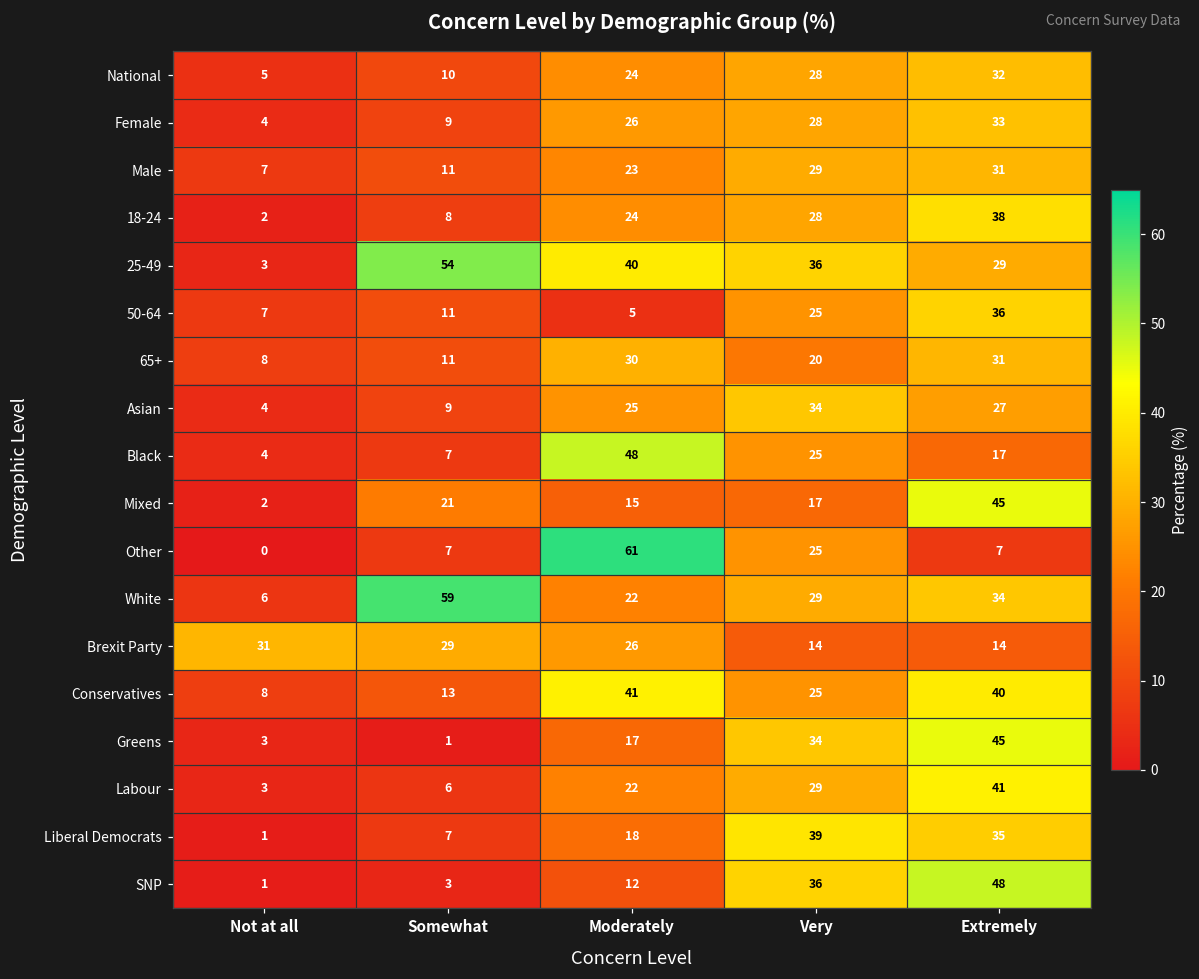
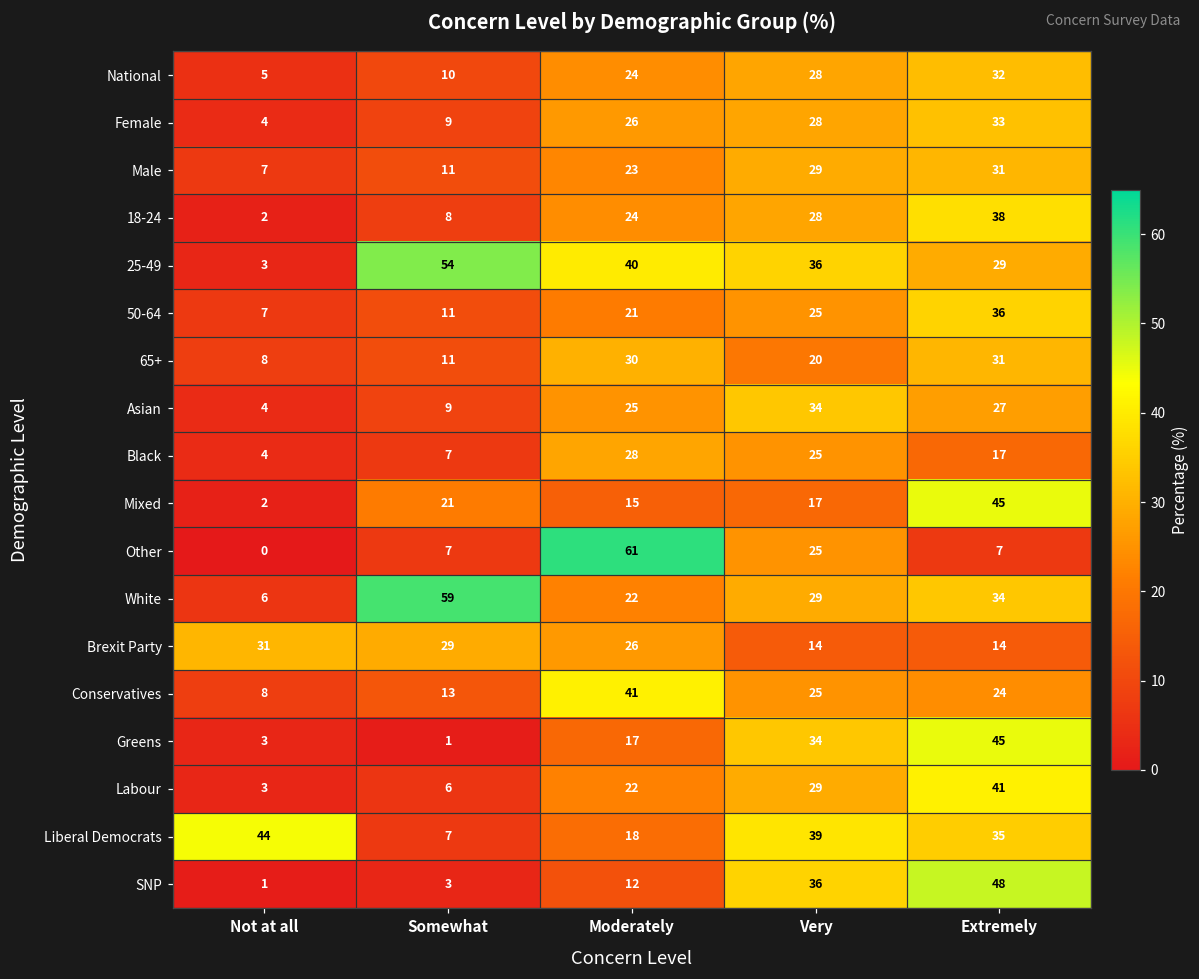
50-64, Moderately: 5 -> 21
Black, Moderately: 48 -> 28
Conservatives, Extremely: 40 -> 24
Liberal Democrats, Not at all: 1 -> 44
